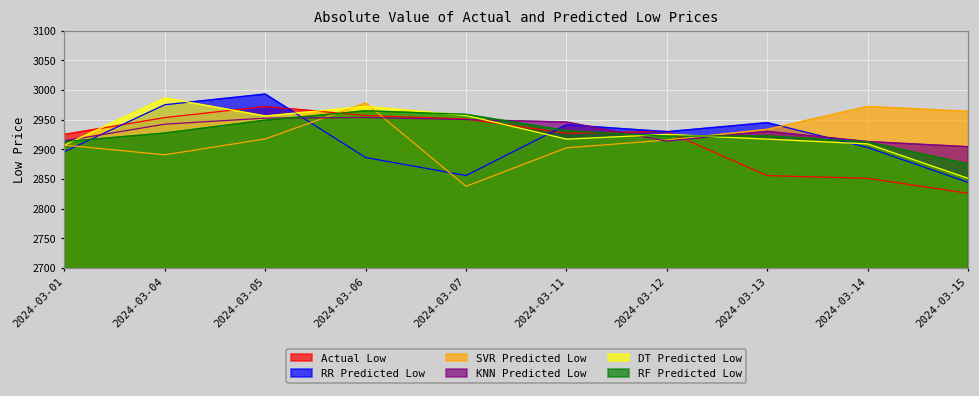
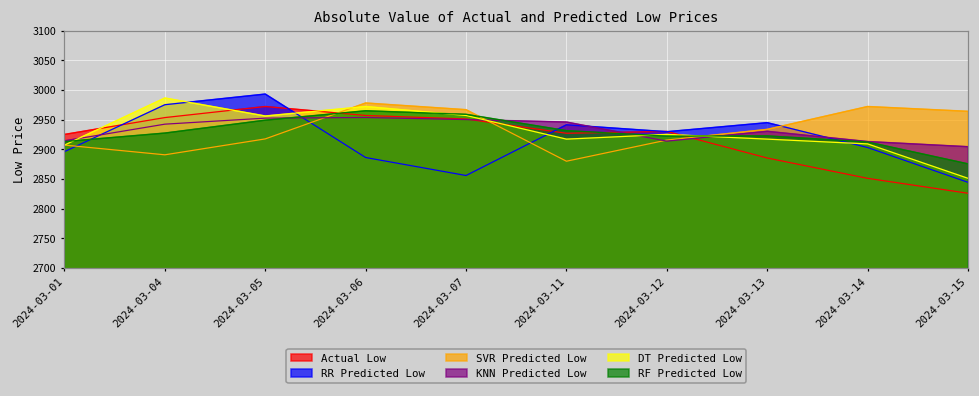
SVR Predicted Low, 2024-03-07: 2840 -> 2970
SVR Predicted Low, 2024-03-11: 2900 -> 2880
Actual Low, 2024-03-13: 2860 -> 2890
